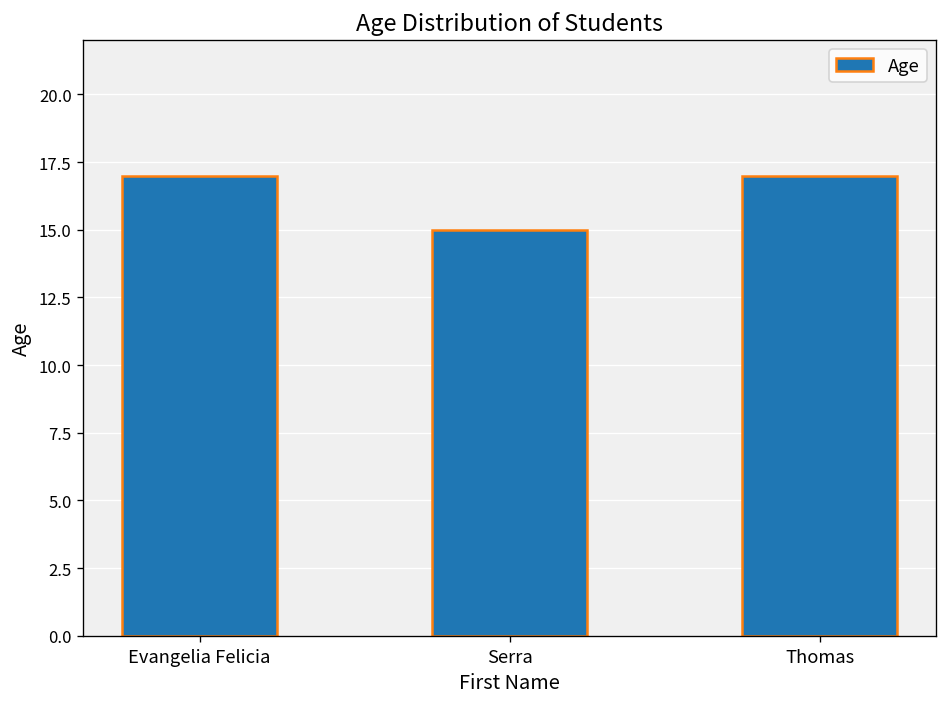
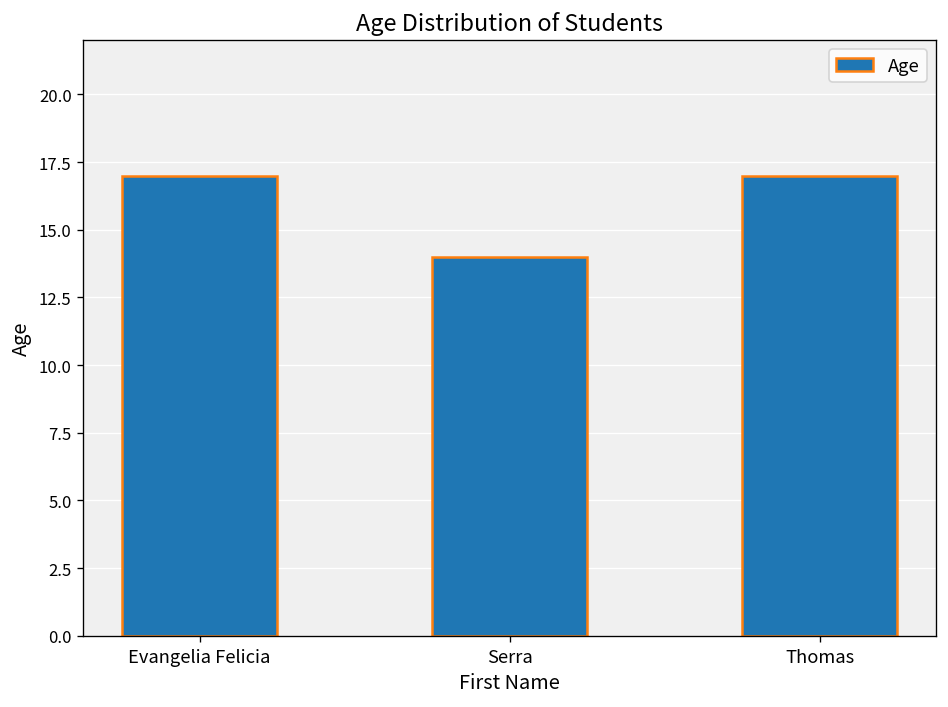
Serra: 15 -> 14
